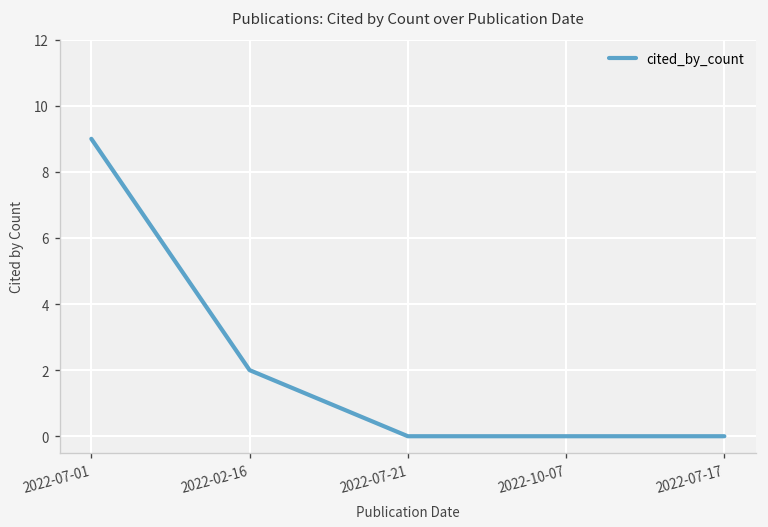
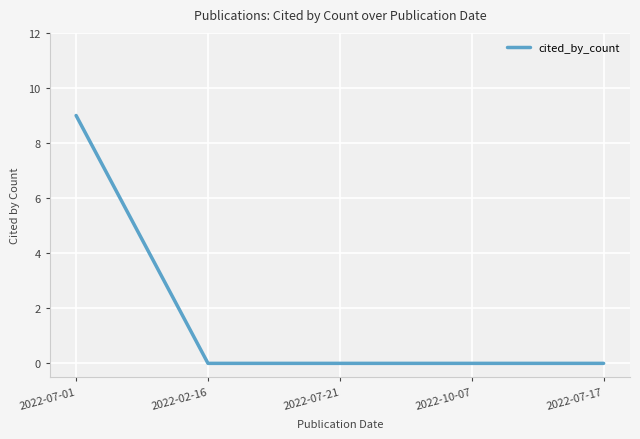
2022-02-16: 2 -> 0
